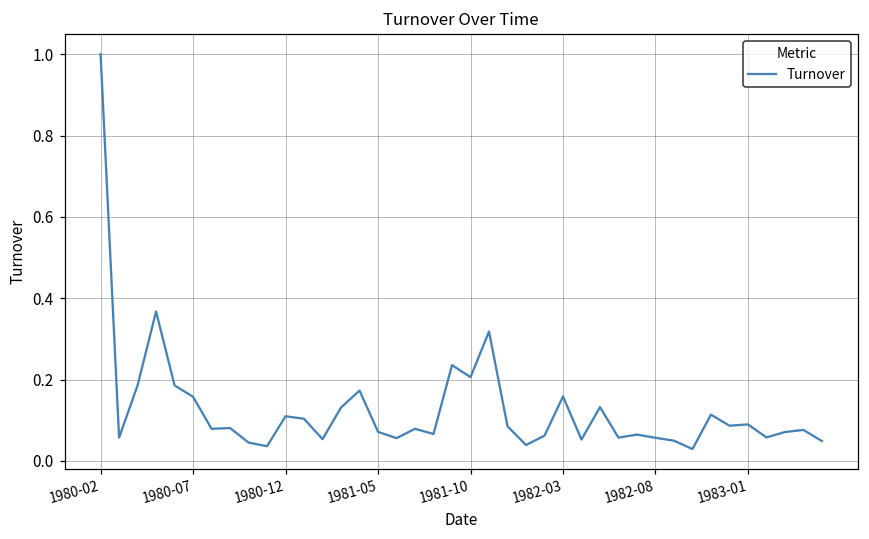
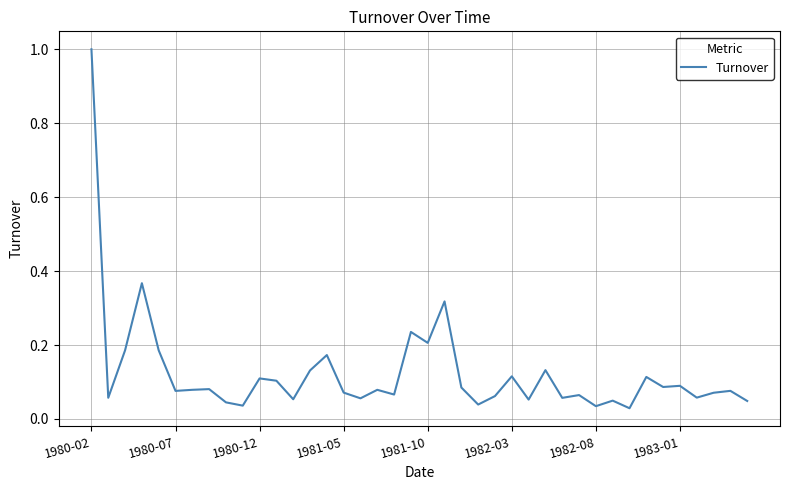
1980-07: 0.16 -> 0.08
1982-03: 0.16 -> 0.12
1982-08: 0.06 -> 0.03
